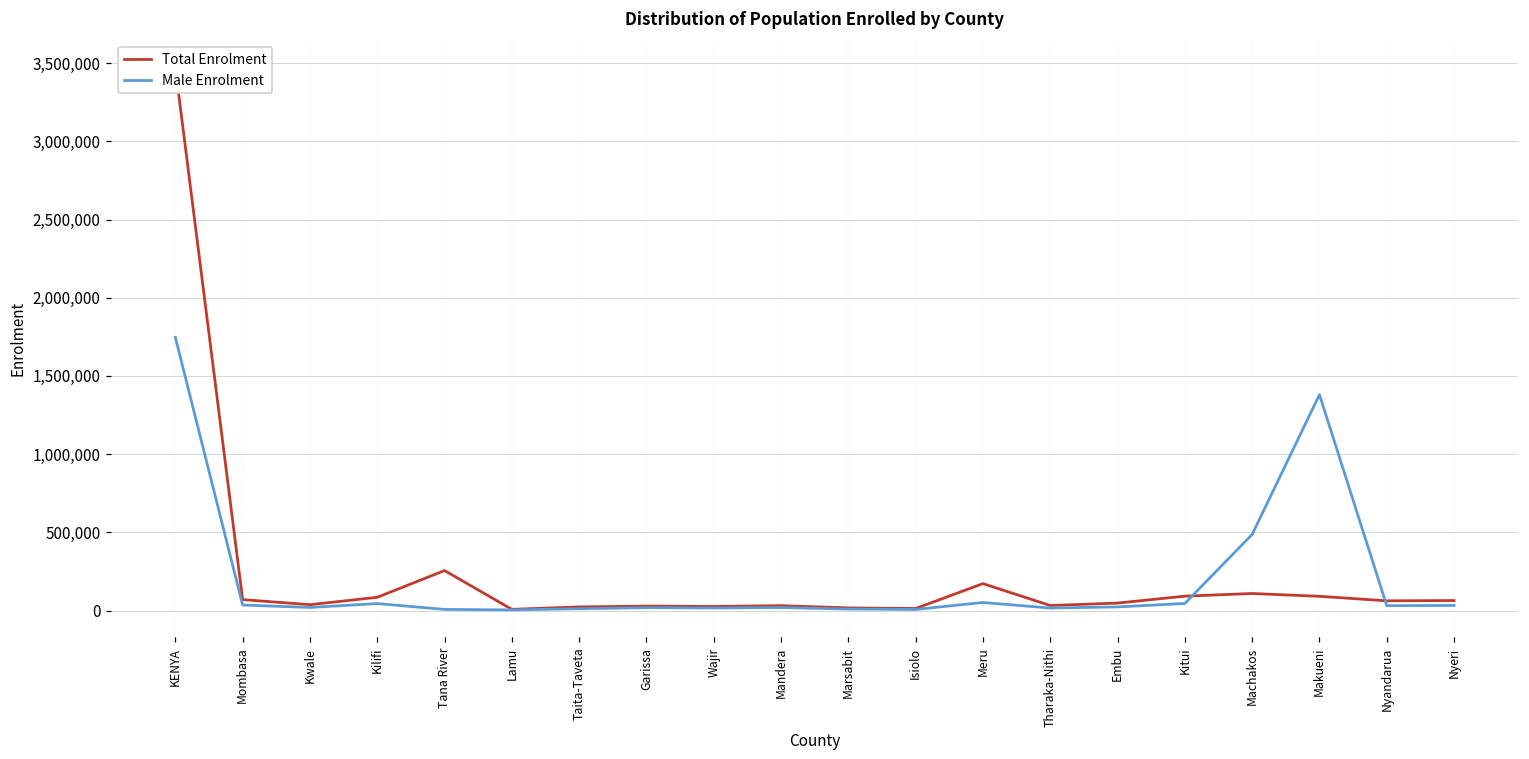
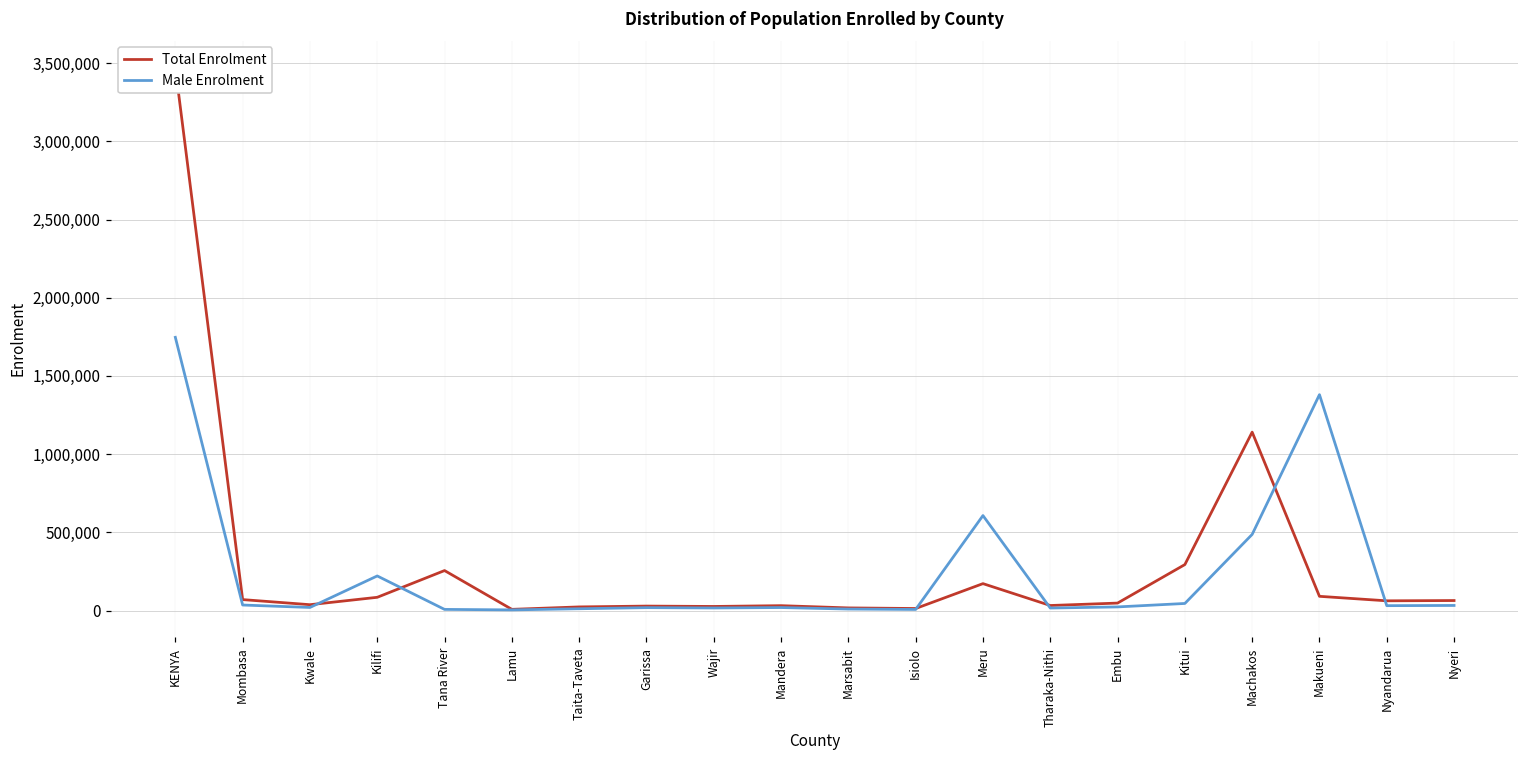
Male Enrolment, Kilifi: 40,000 -> 220,000
Male Enrolment, Meru: 50,000 -> 610,000
Total Enrolment, Kitui: 90,000 -> 290,000
Total Enrolment, Machakos: 110,000 -> 1,140,000
